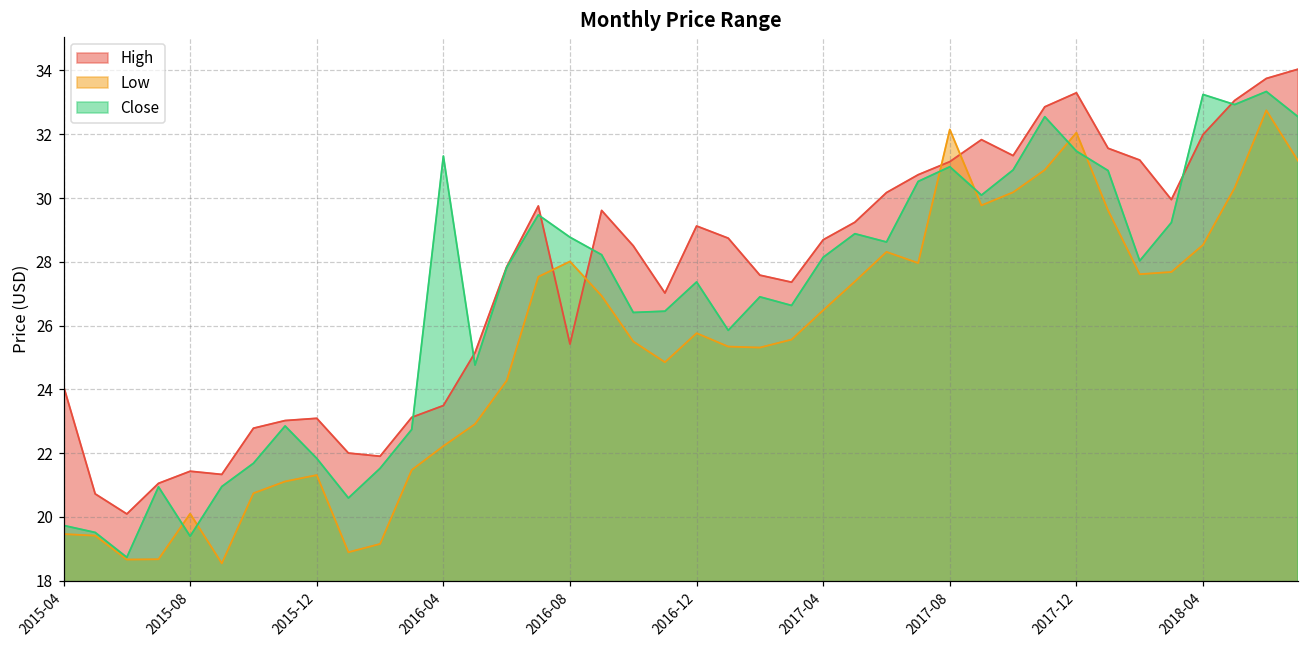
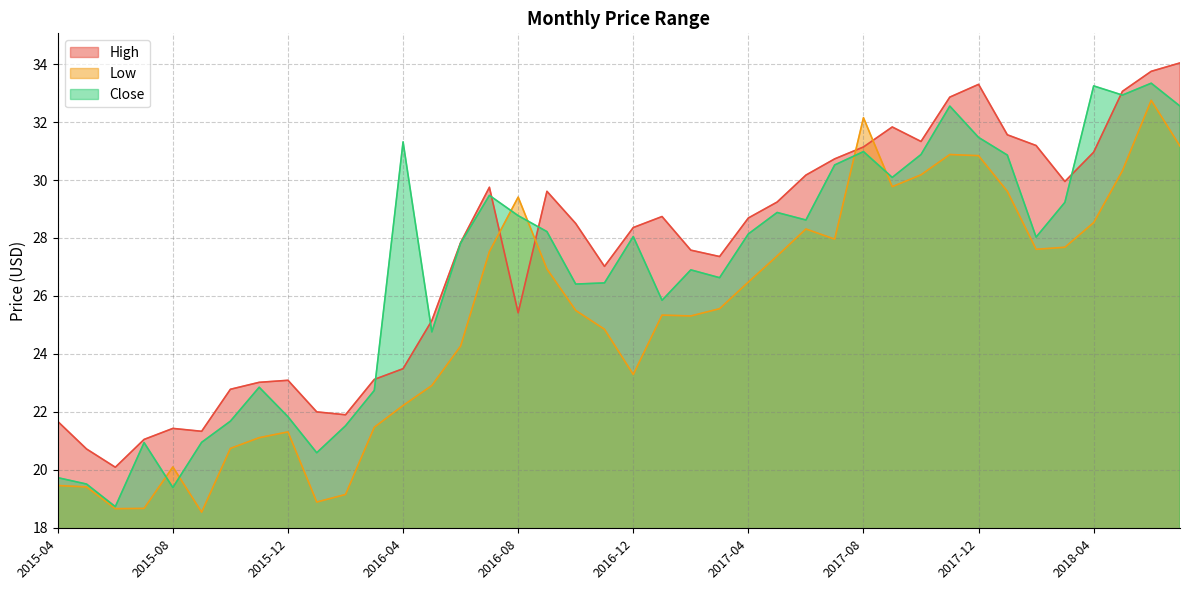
High, 2015-04: 24.1 -> 21.7
Low, 2016-08: 28.0 -> 29.4
High, 2016-12: 29.1 -> 28.4
Low, 2016-12: 25.8 -> 23.3
Close, 2016-12: 27.4 -> 28.0
Low, 2017-12: 32.1 -> 30.8
High, 2018-04: 32.0 -> 31.0
